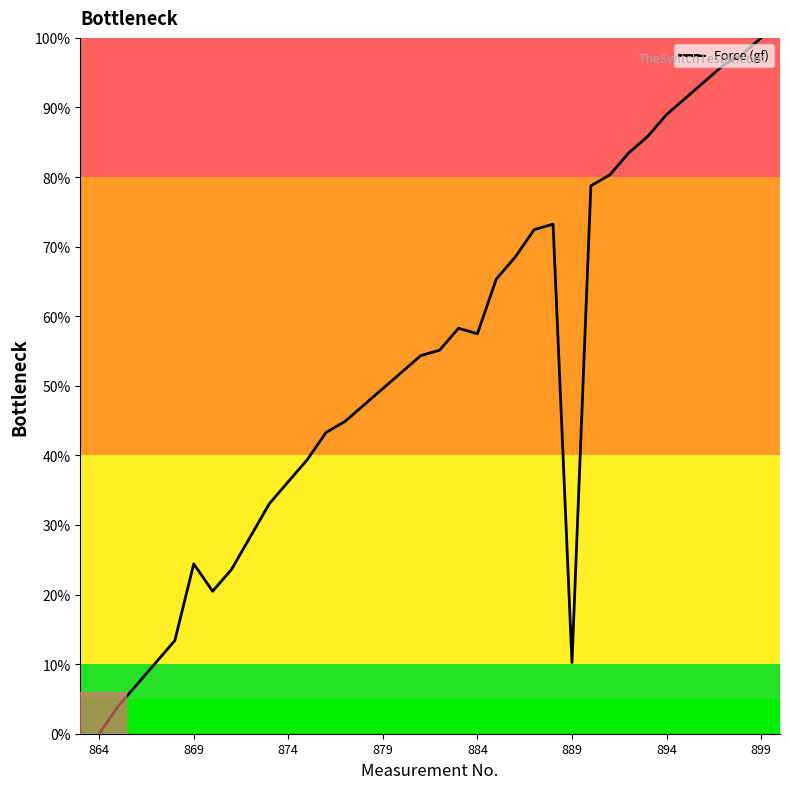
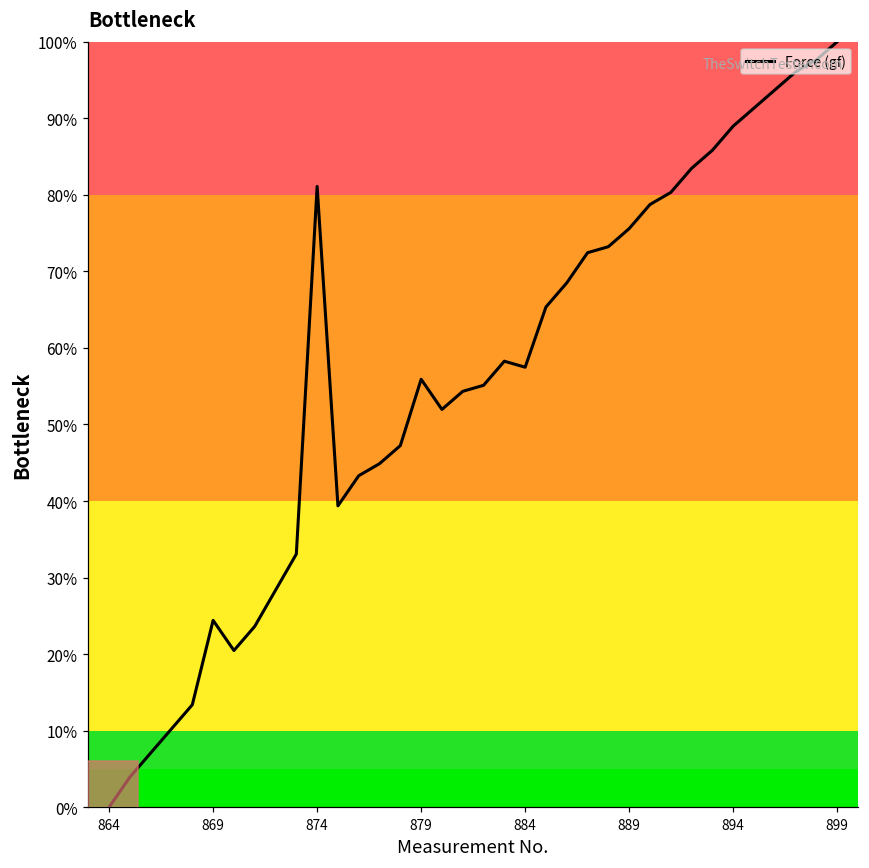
874: 36% -> 81%
879: 50% -> 56%
889: 10% -> 76%
